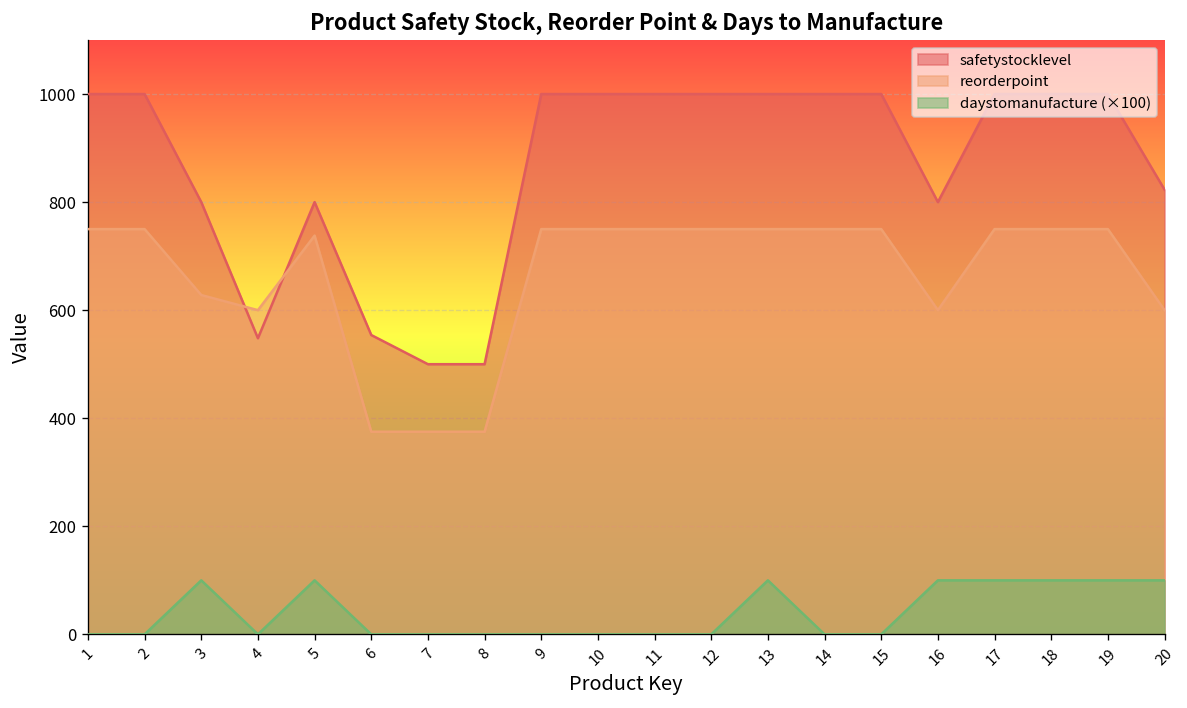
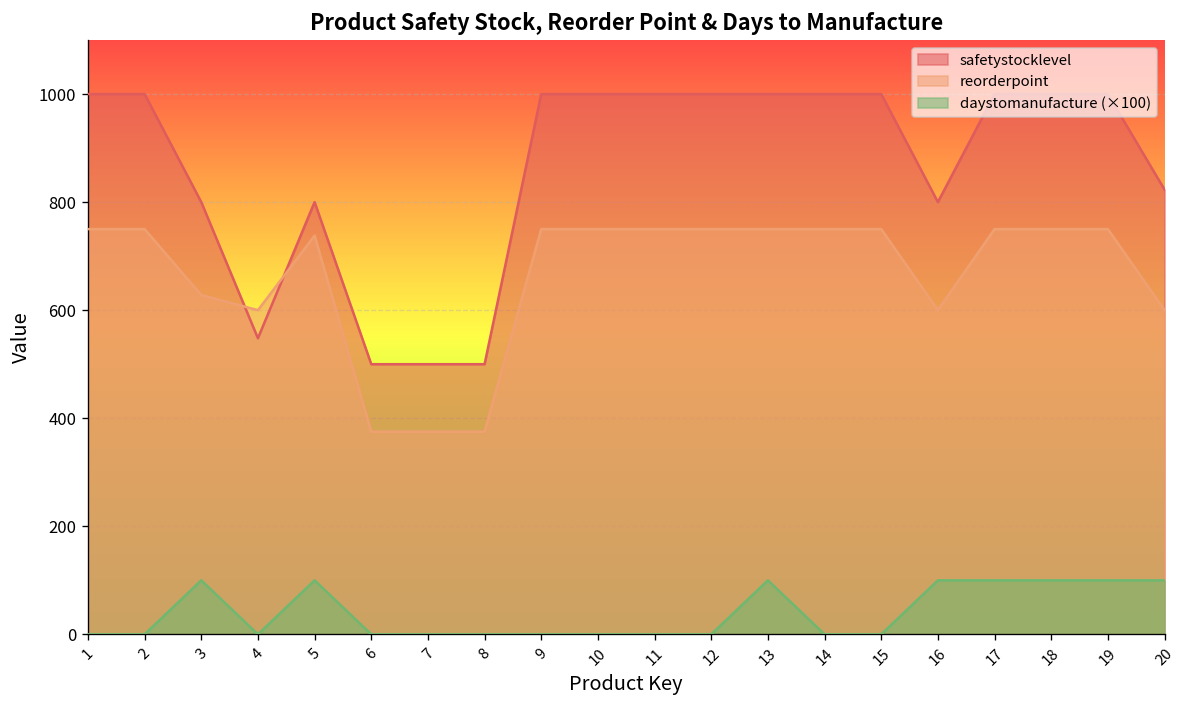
safetystocklevel, 6: 550 -> 500
